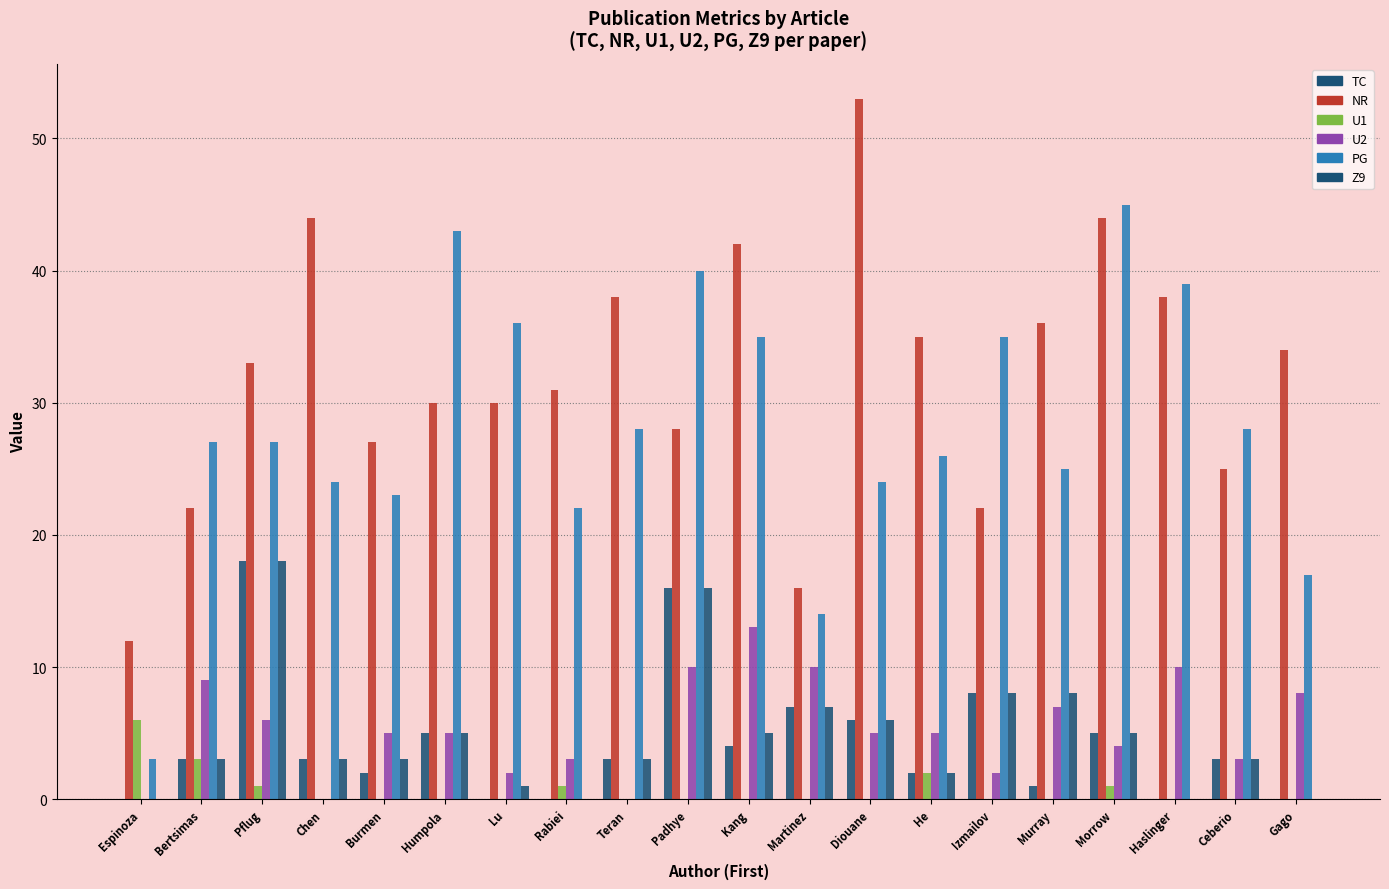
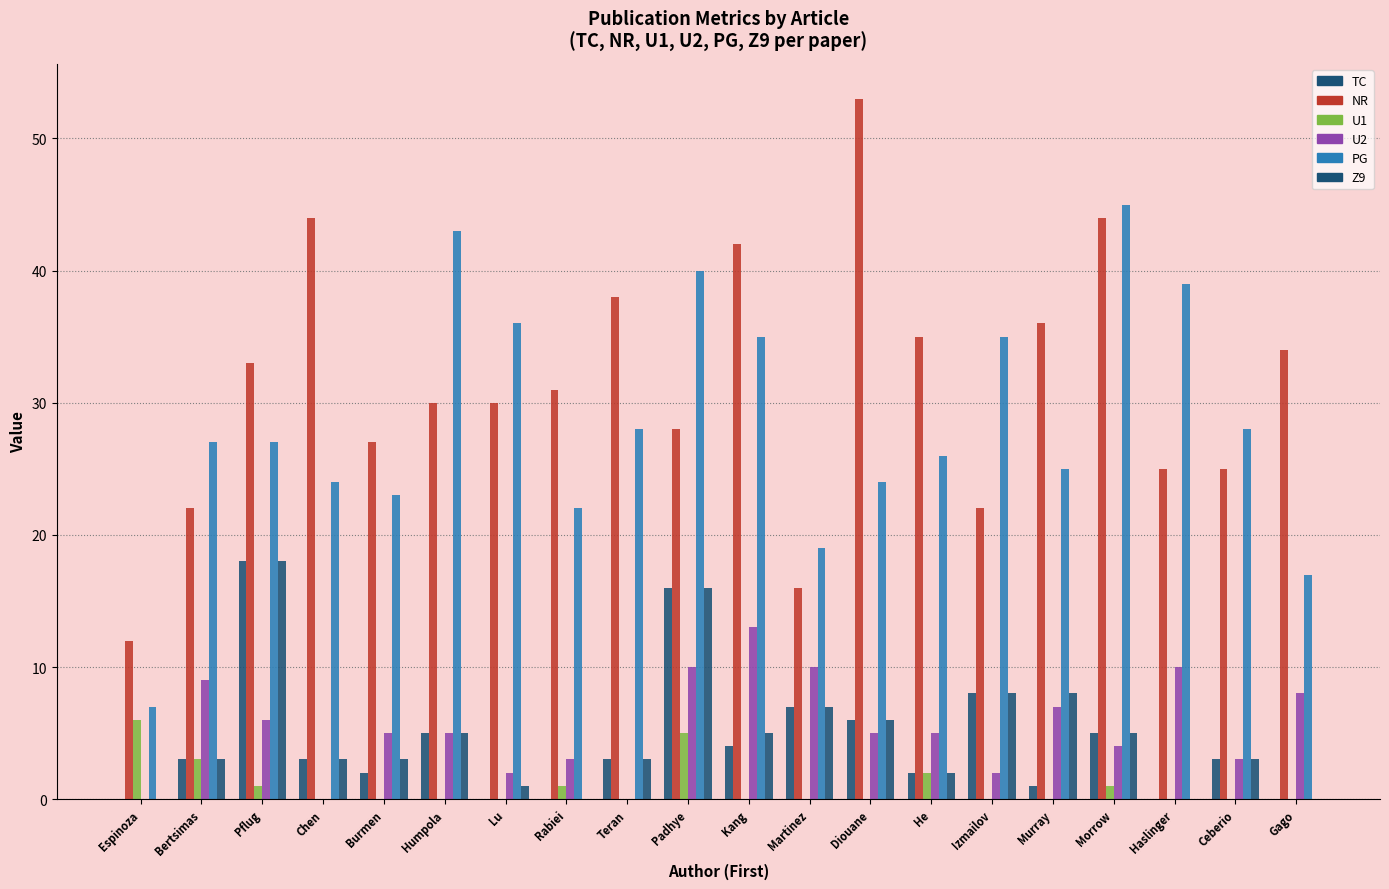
PG, Espinoza: 3 -> 7
U1, Padhye: 0 -> 5
PG, Martinez: 14 -> 19
NR, Haslinger: 38 -> 25
